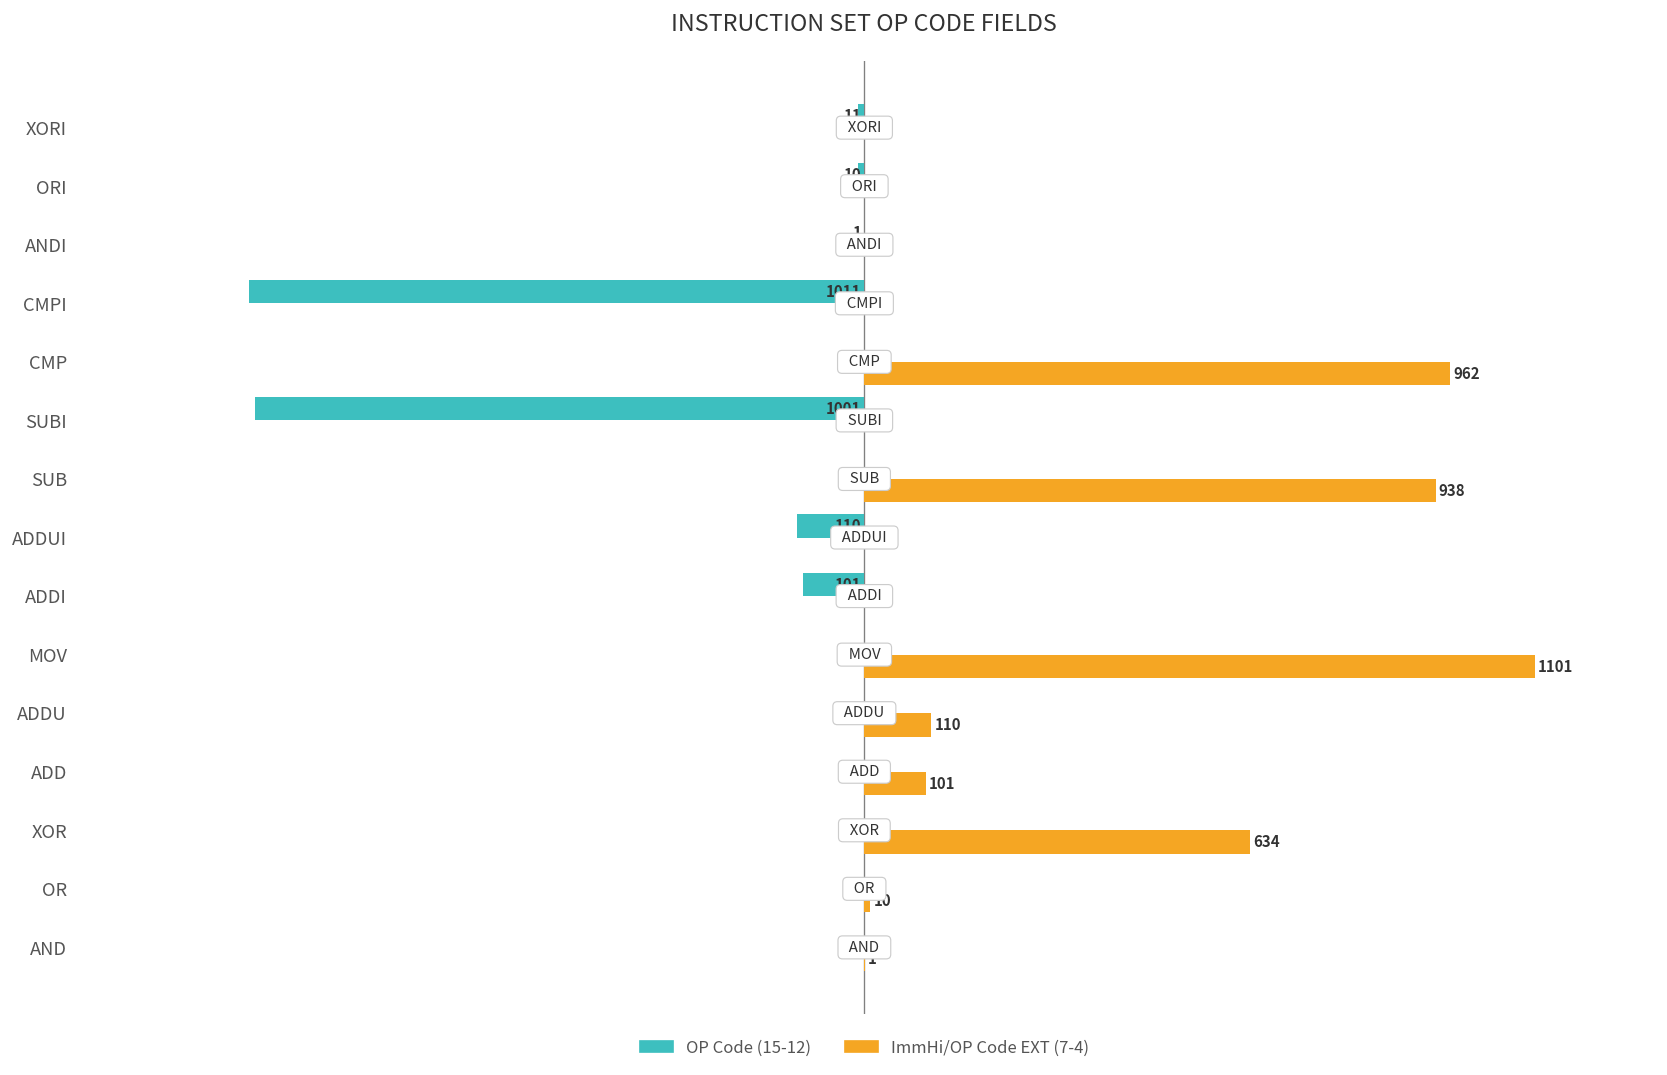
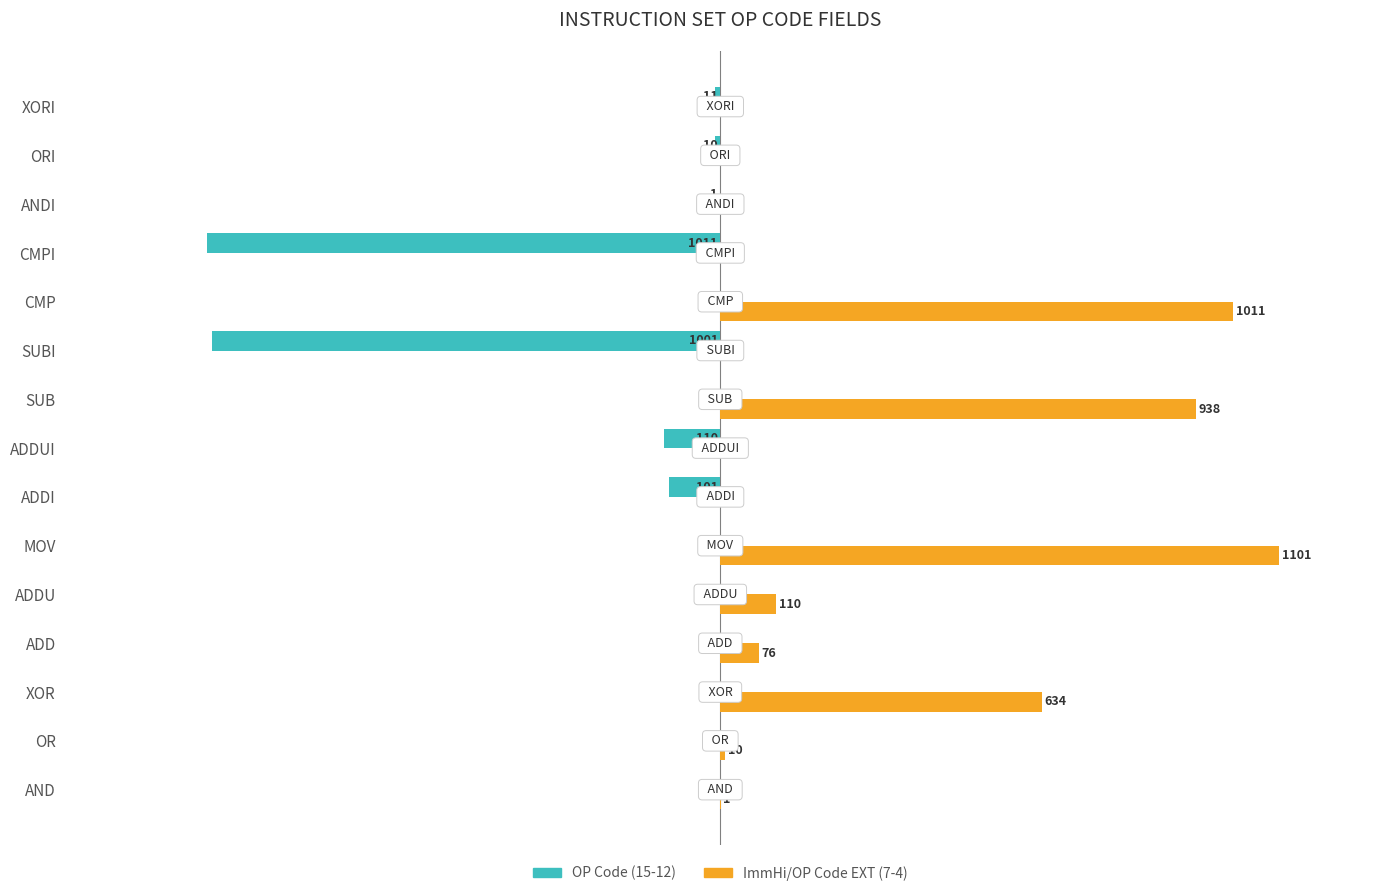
ImmHi/OP Code EXT (7-4), CMP: 962 -> 1011
ImmHi/OP Code EXT (7-4), ADD: 101 -> 76
